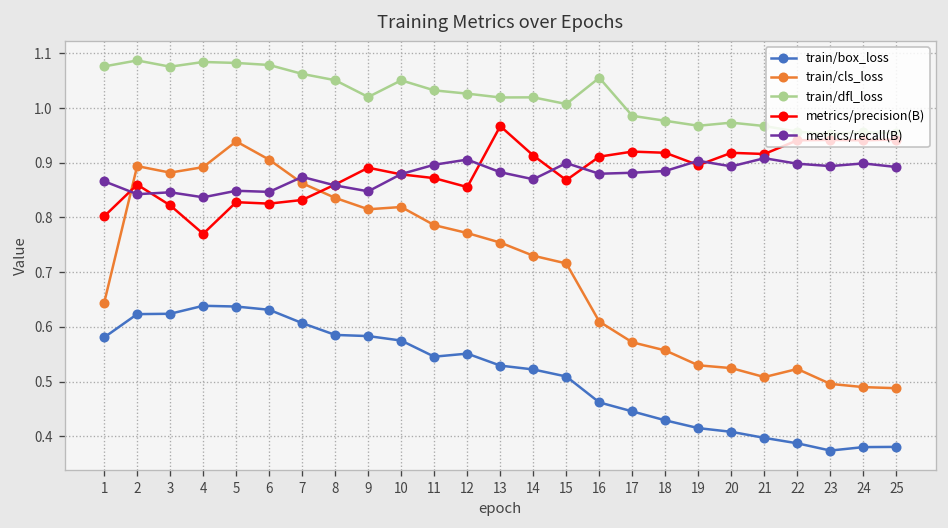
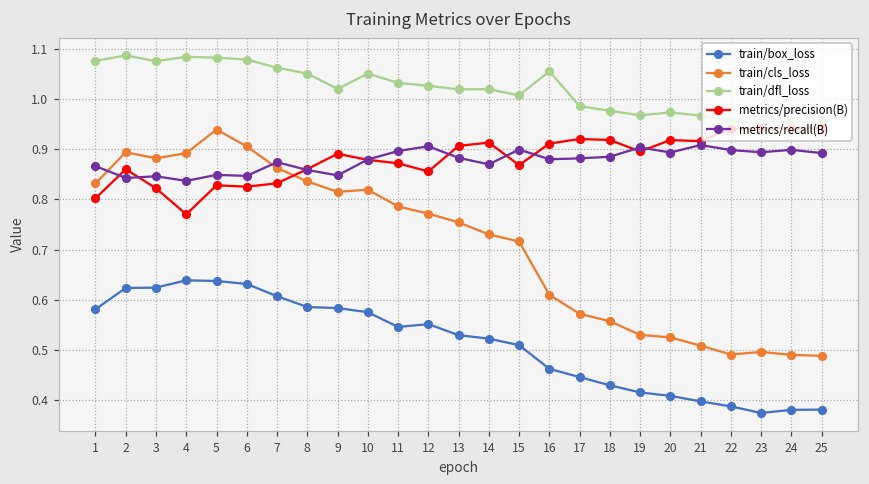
train/cls_loss, 1: 0.64 -> 0.83
metrics/precision(B), 13: 0.97 -> 0.91
train/cls_loss, 22: 0.52 -> 0.49
